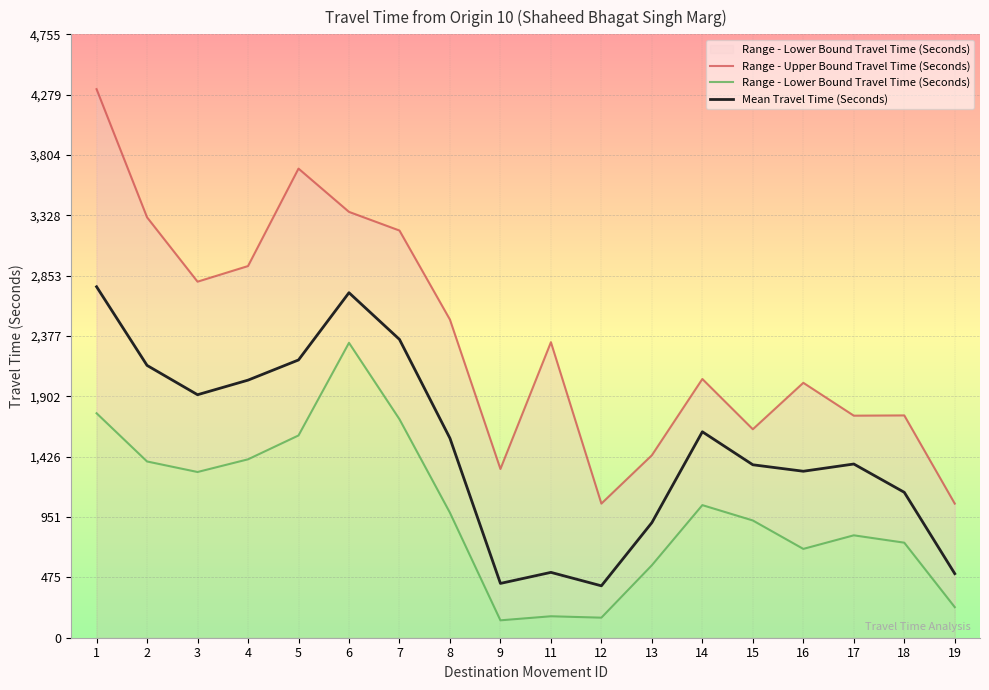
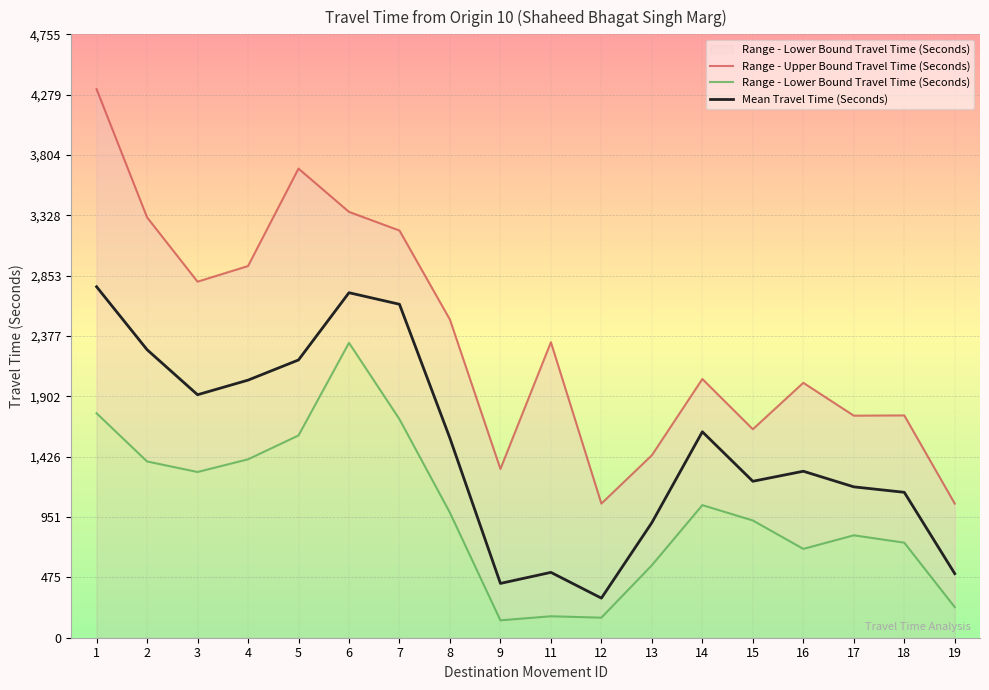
Mean Travel Time (Seconds), 2: 2,150 -> 2,270
Mean Travel Time (Seconds), 7: 2,350 -> 2,630
Mean Travel Time (Seconds), 12: 410 -> 310
Mean Travel Time (Seconds), 15: 1,360 -> 1,230
Mean Travel Time (Seconds), 17: 1,370 -> 1,190
